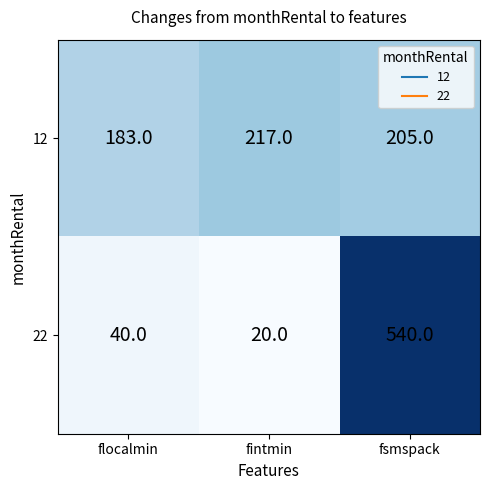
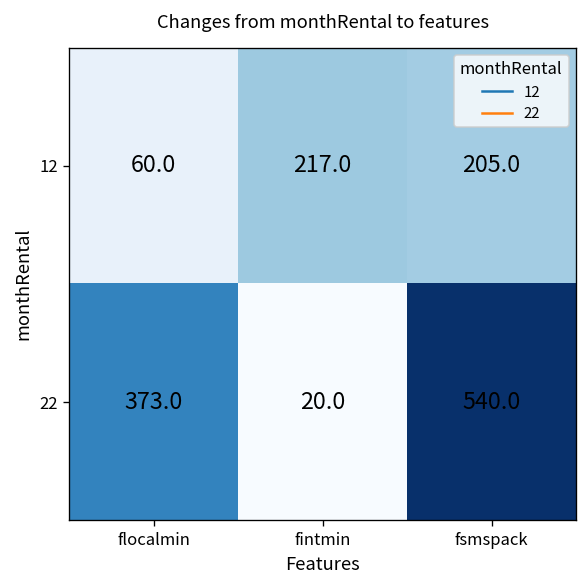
12, flocalmin: 183.0 -> 60.0
22, flocalmin: 40.0 -> 373.0
